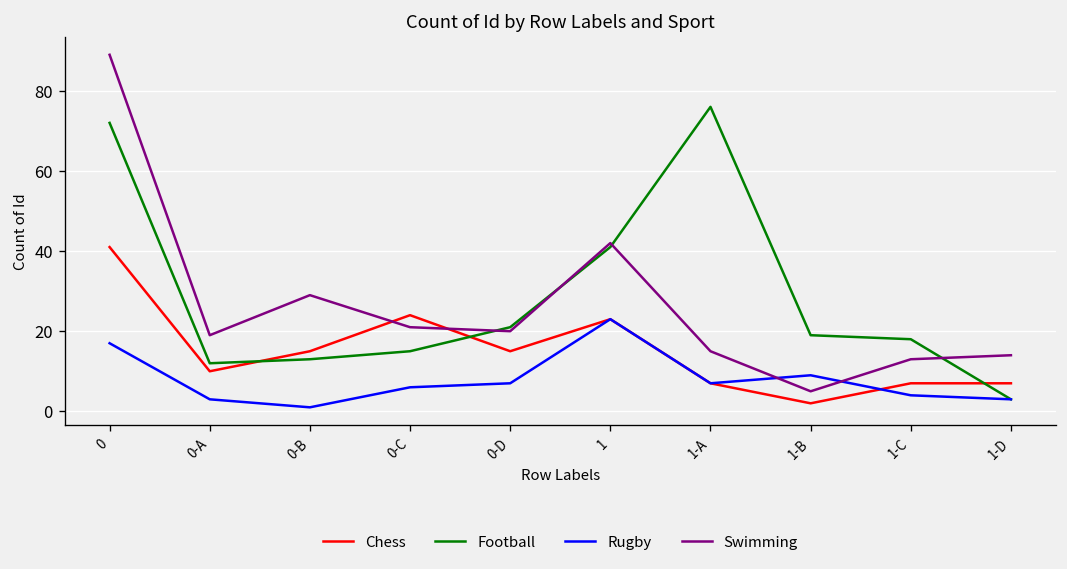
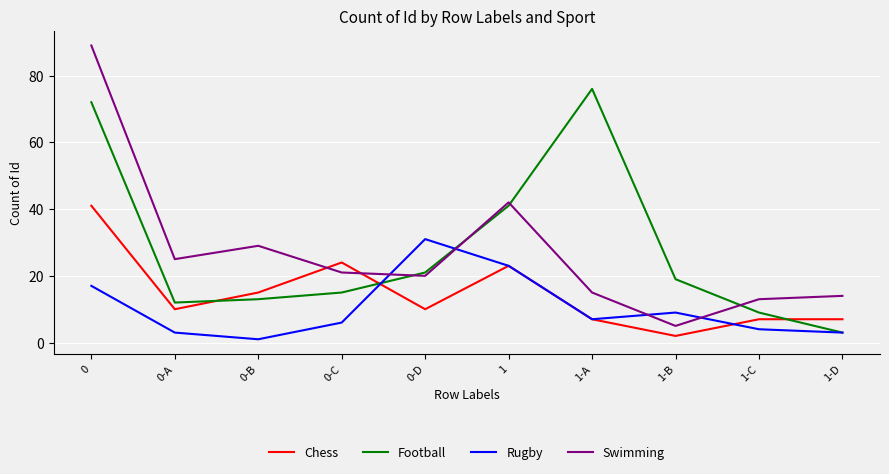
Swimming, 0-A: 19 -> 25
Chess, 0-D: 15 -> 10
Rugby, 0-D: 7 -> 31
Football, 1-C: 18 -> 9
